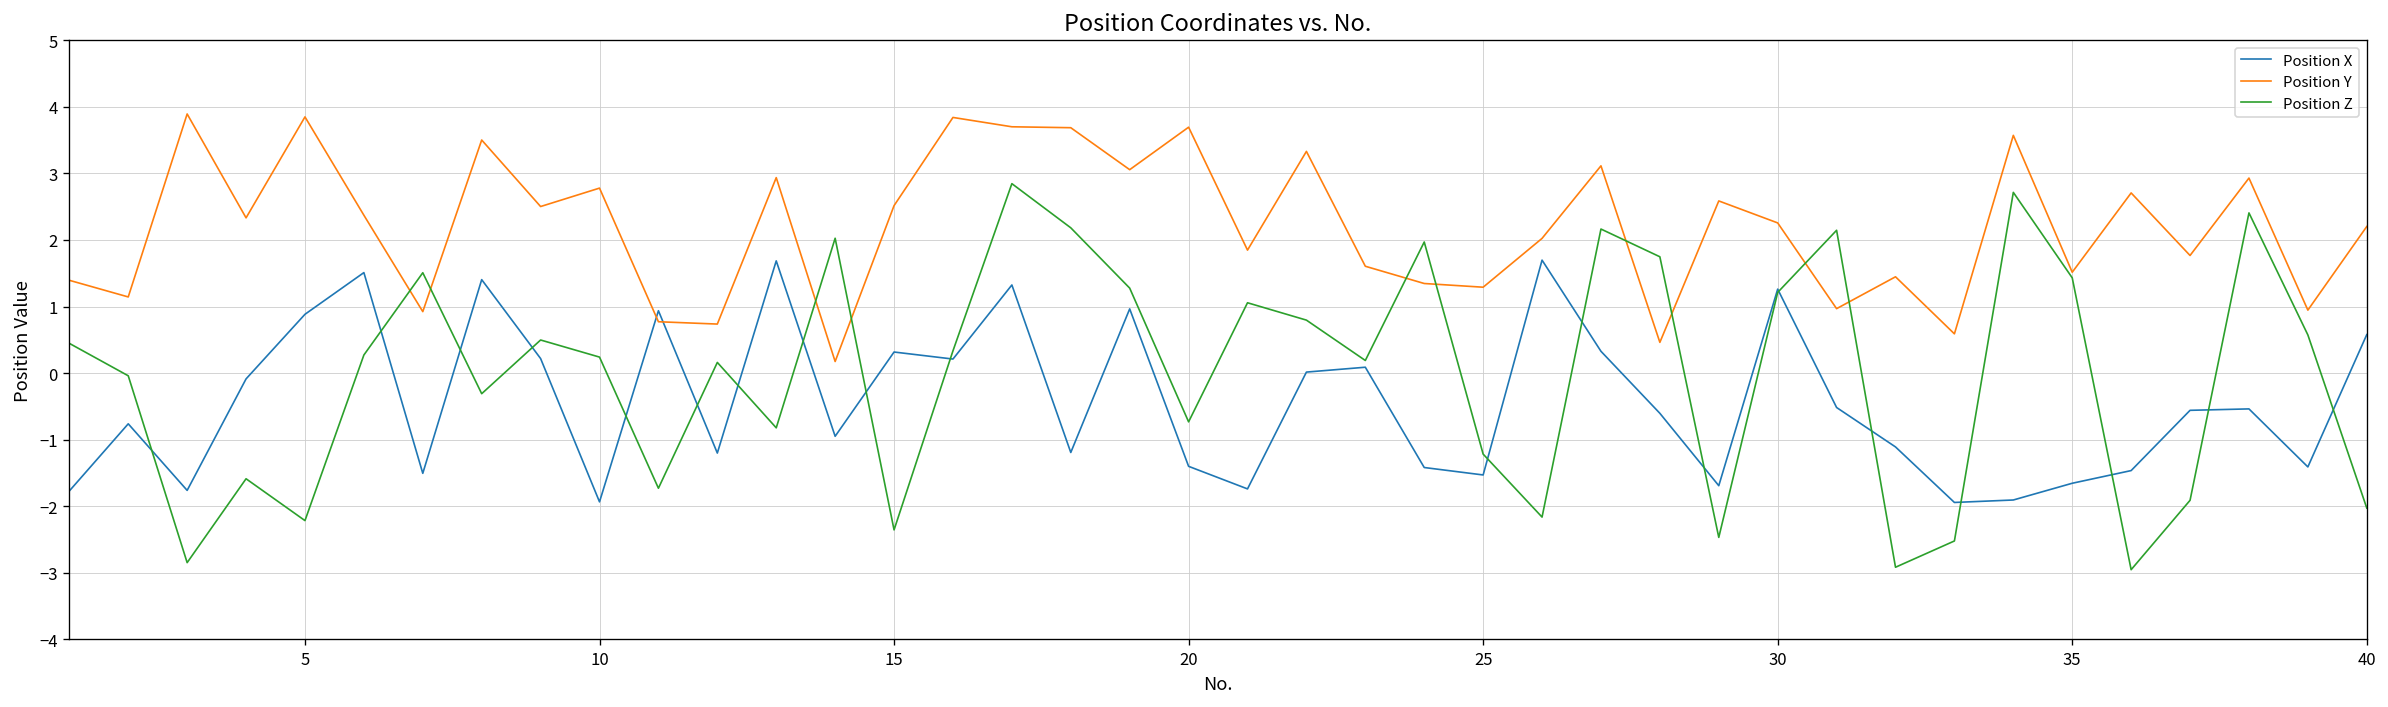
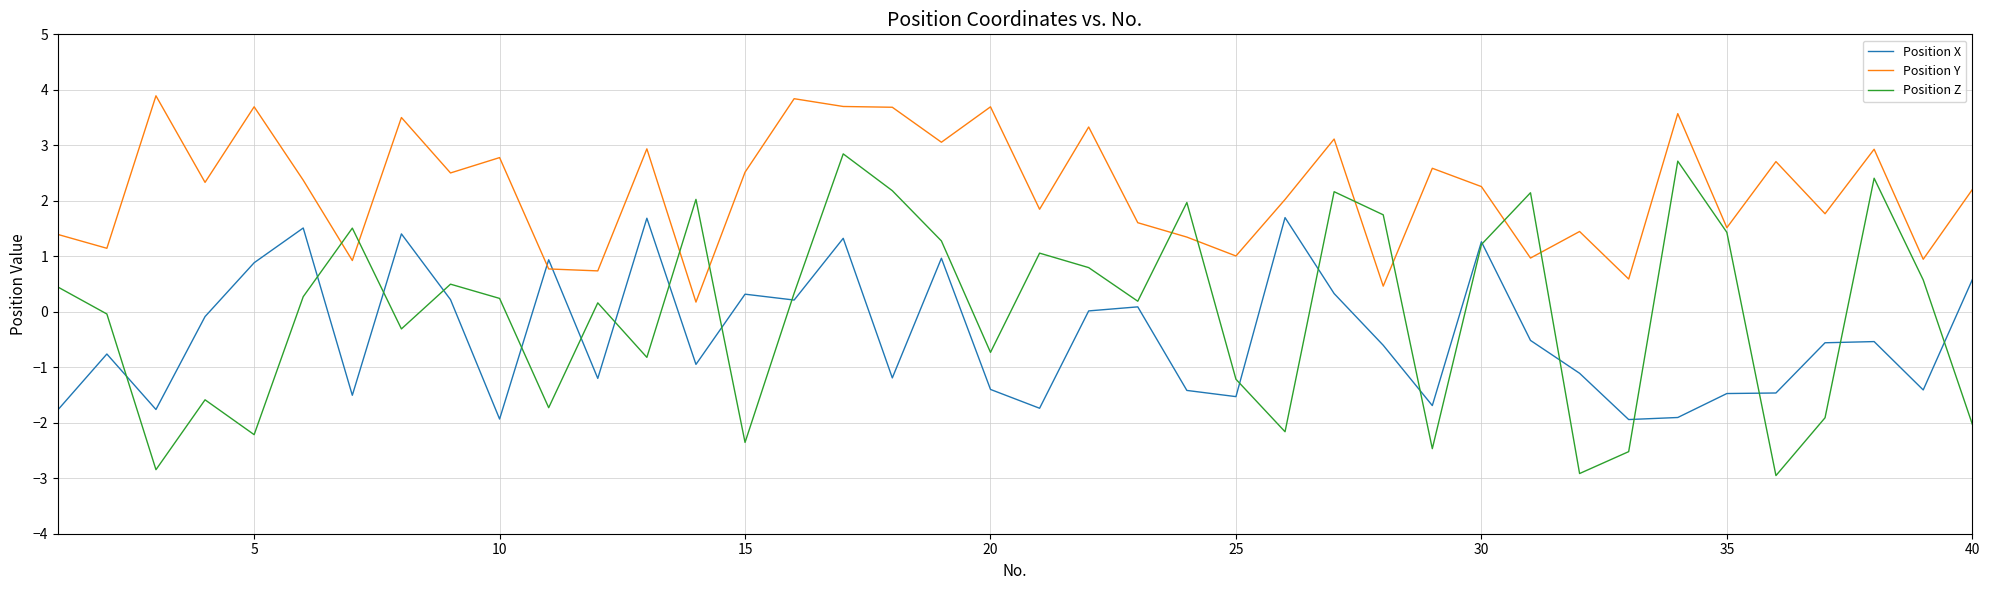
Position Y, 5: 3.8 -> 3.7
Position Y, 25: 1.3 -> 1.0
Position X, 35: -1.7 -> -1.5
